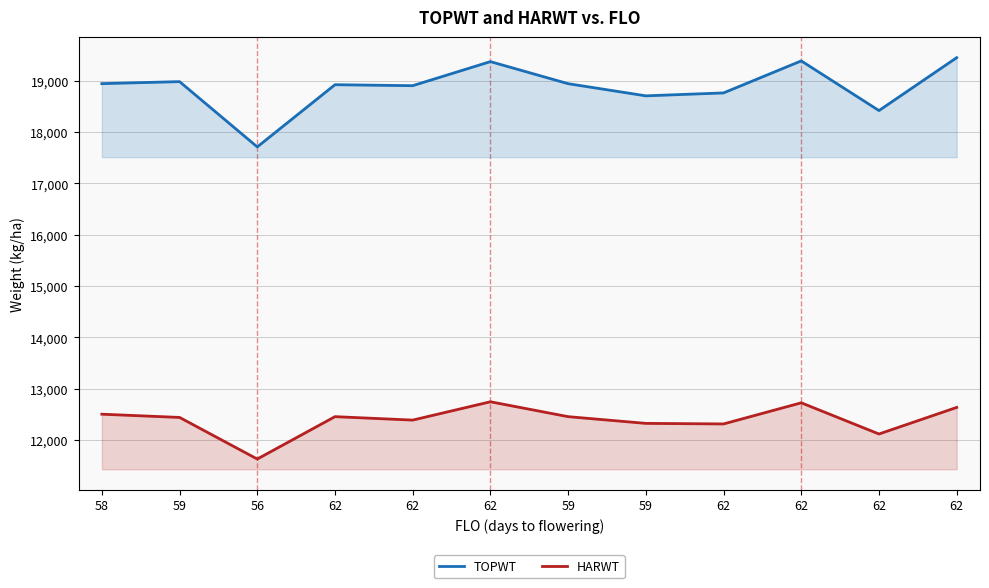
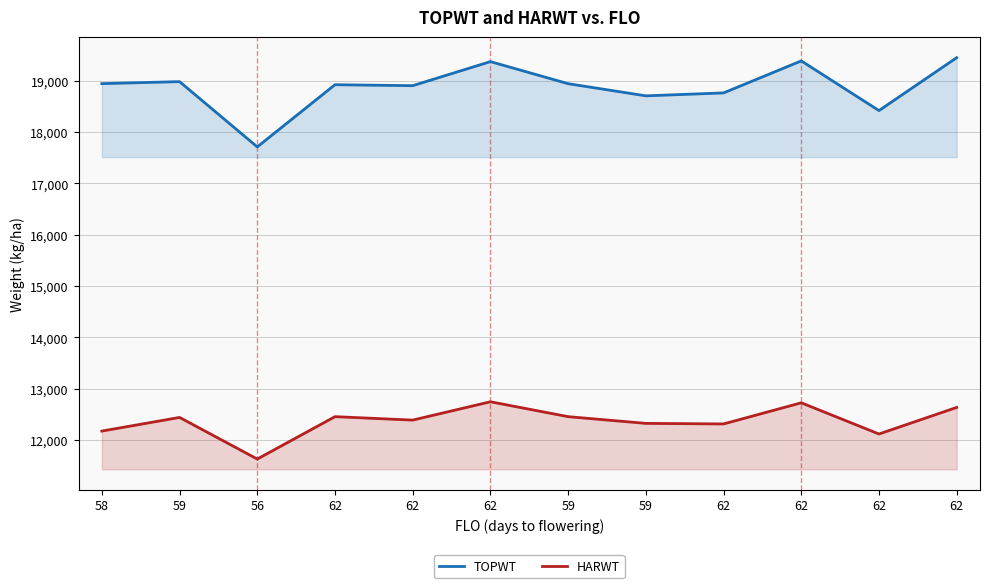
HARWT, 58: 12,500 -> 12,200
